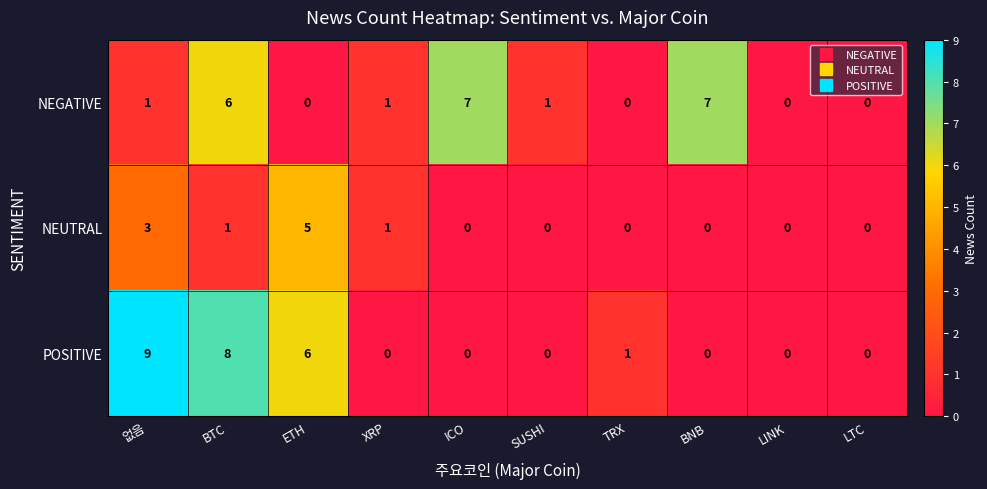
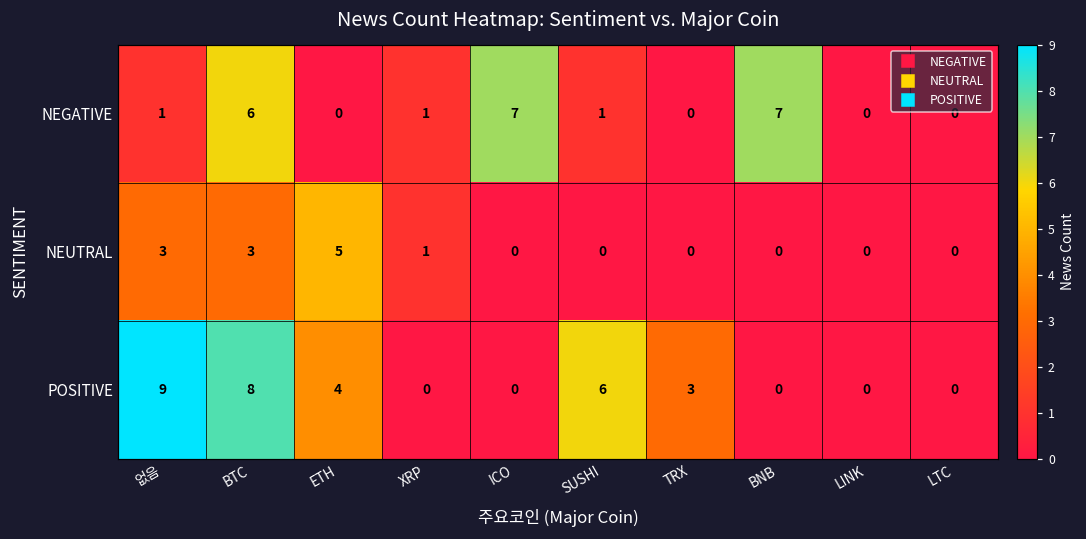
NEUTRAL, BTC: 1 -> 3
POSITIVE, ETH: 6 -> 4
POSITIVE, SUSHI: 0 -> 6
POSITIVE, TRX: 1 -> 3
